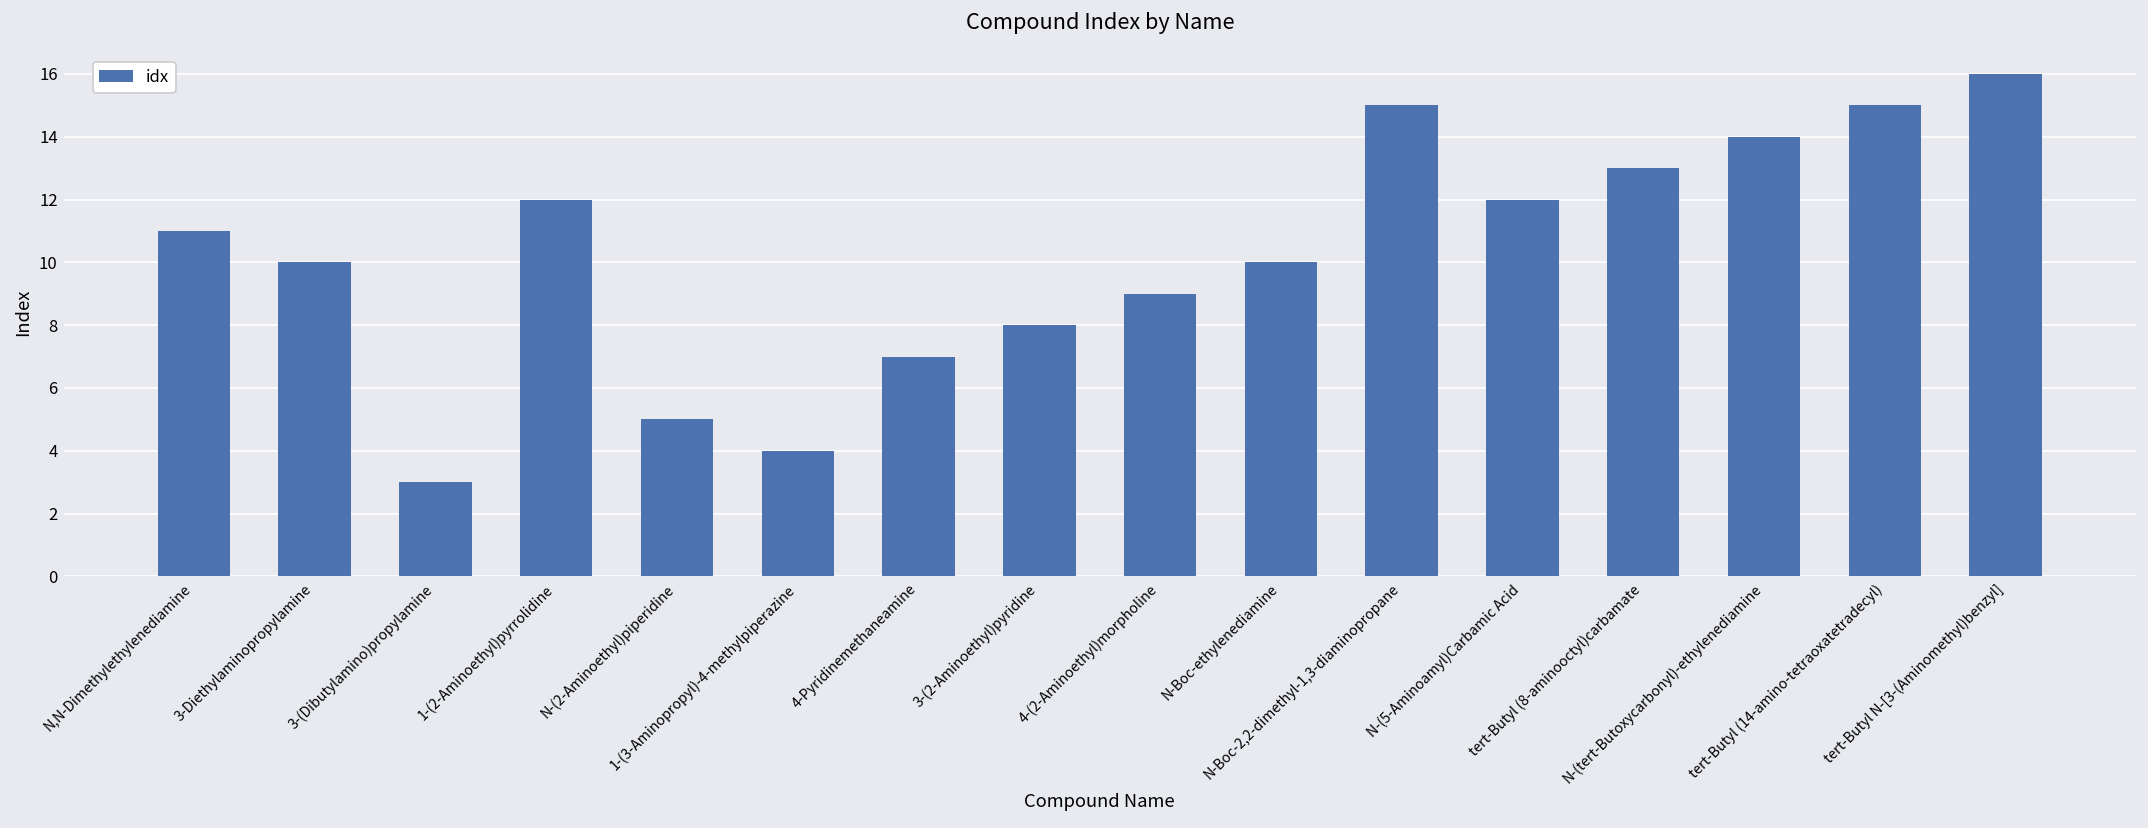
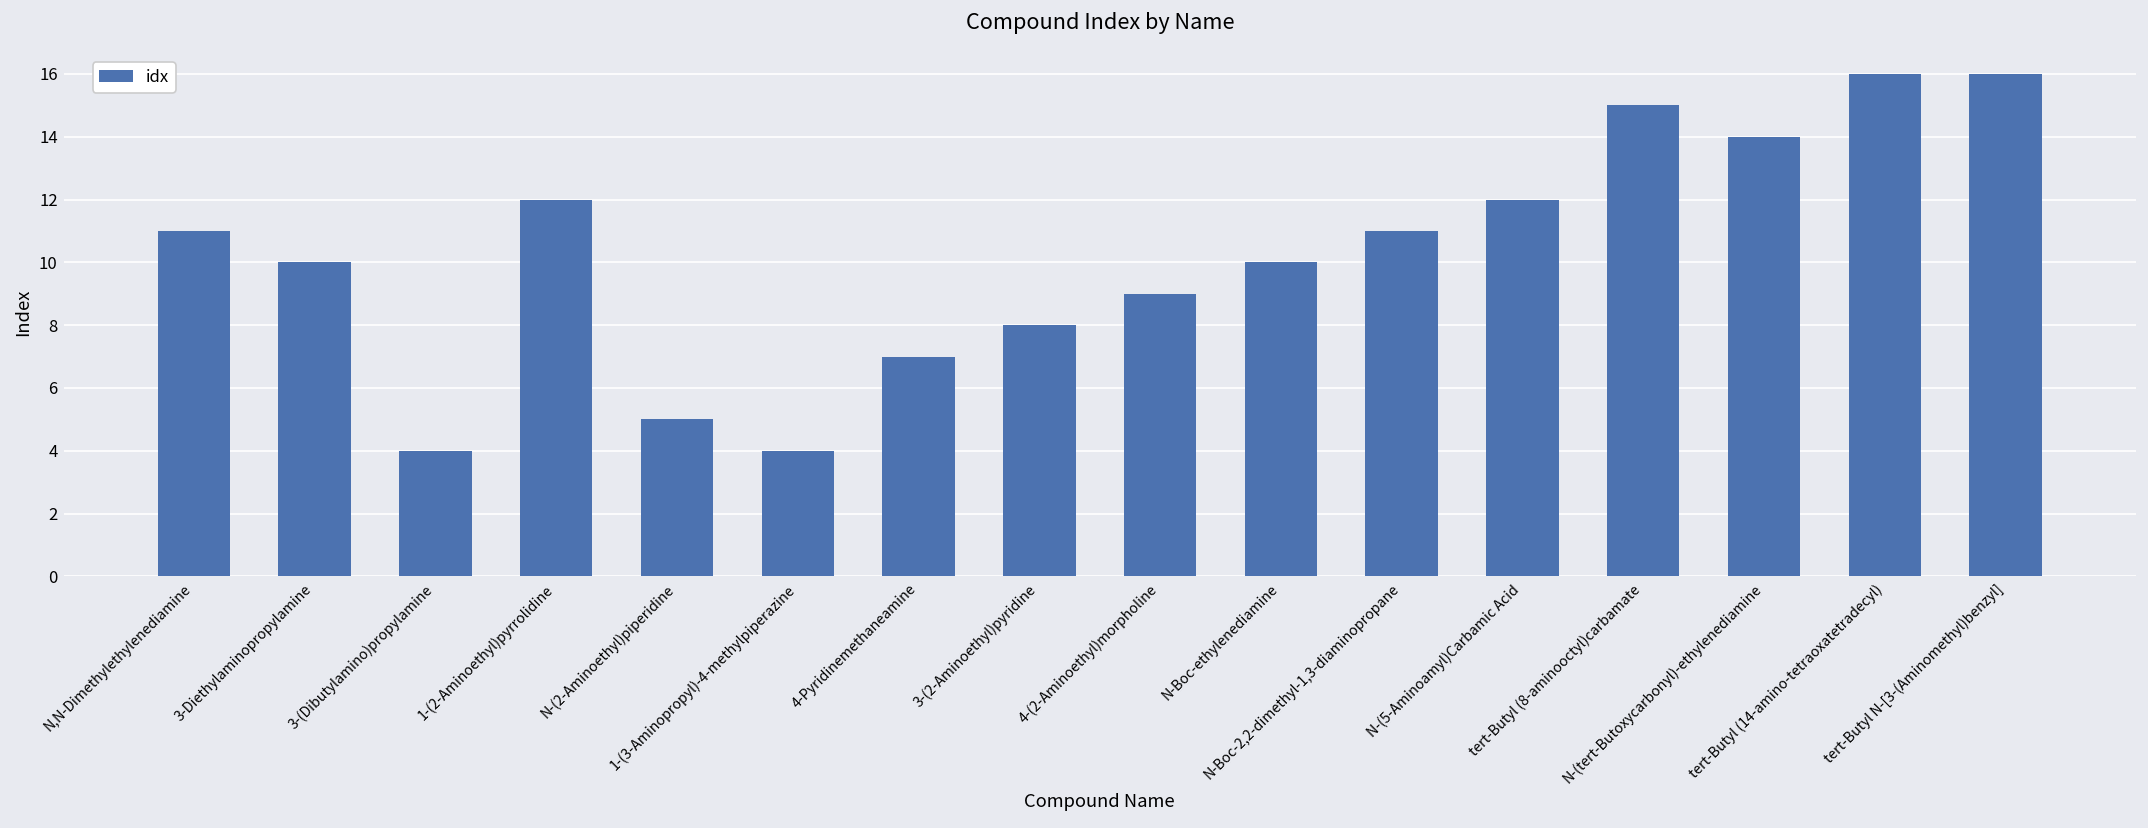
3-(Dibutylamino)propylamine: 3 -> 4
N-Boc-2,2-dimethyl-1,3-diaminopropane: 15 -> 11
tert-Butyl (8-aminooctyl)carbamate: 13 -> 15
tert-Butyl (14-amino-tetraoxatetradecyl): 15 -> 16
